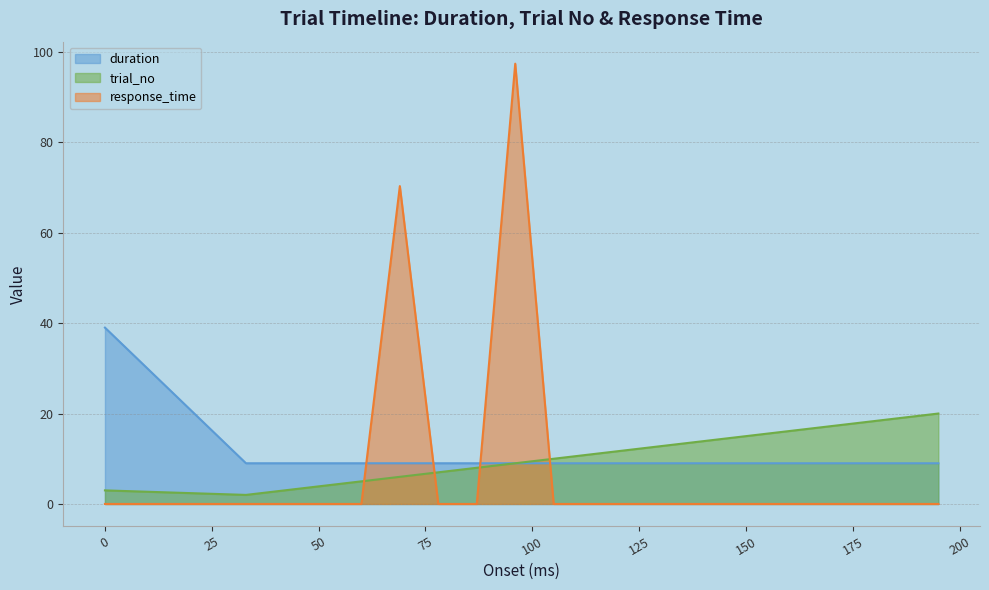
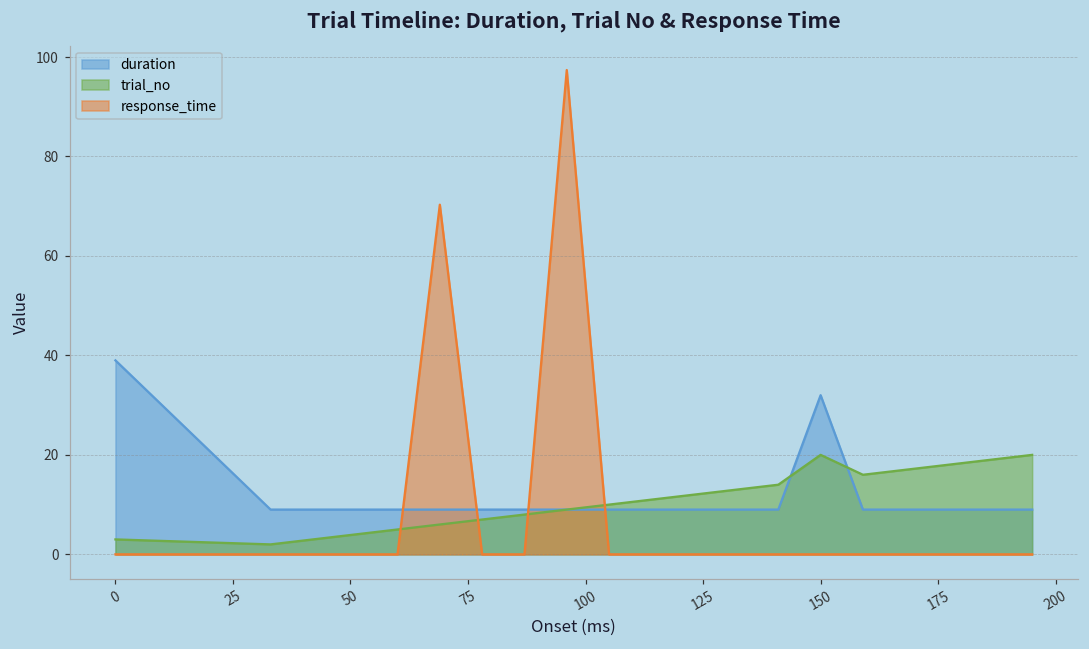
duration, 150: 9 -> 32
trial_no, 150: 15 -> 20
